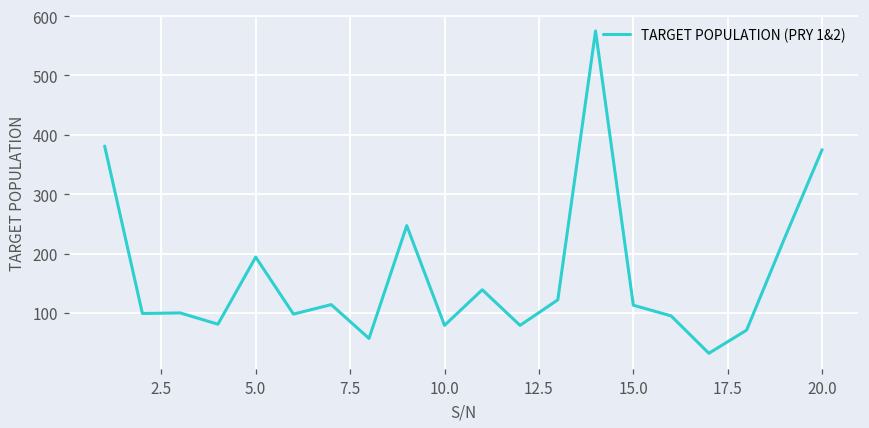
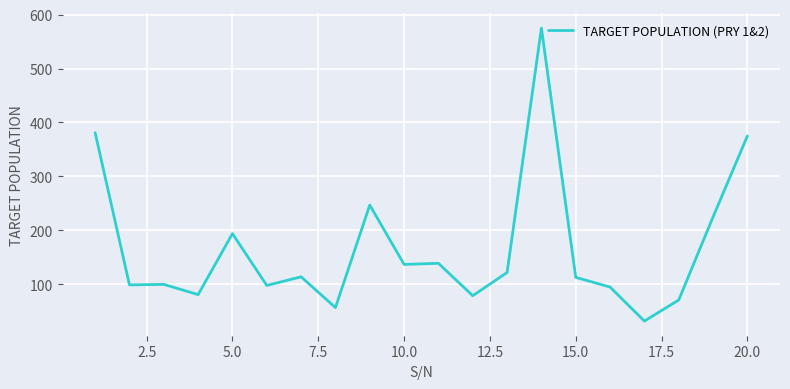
10.0: 80 -> 140
